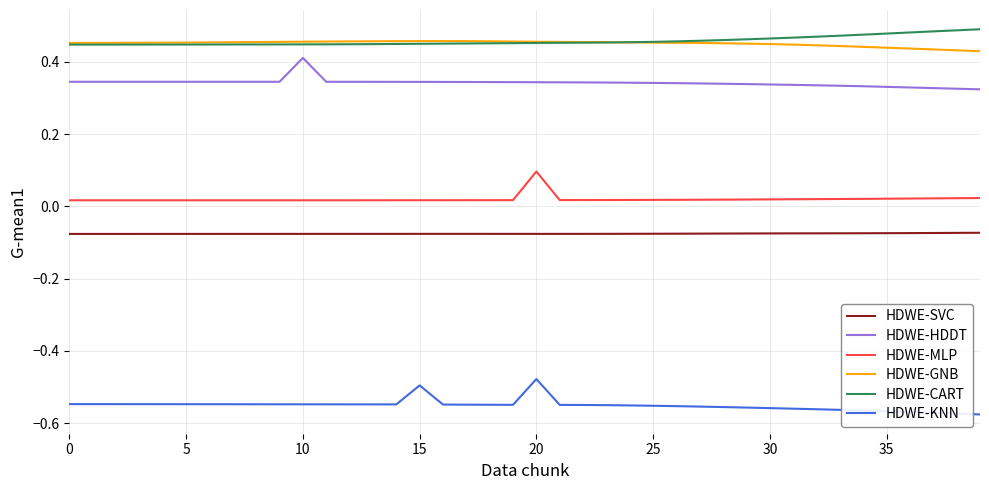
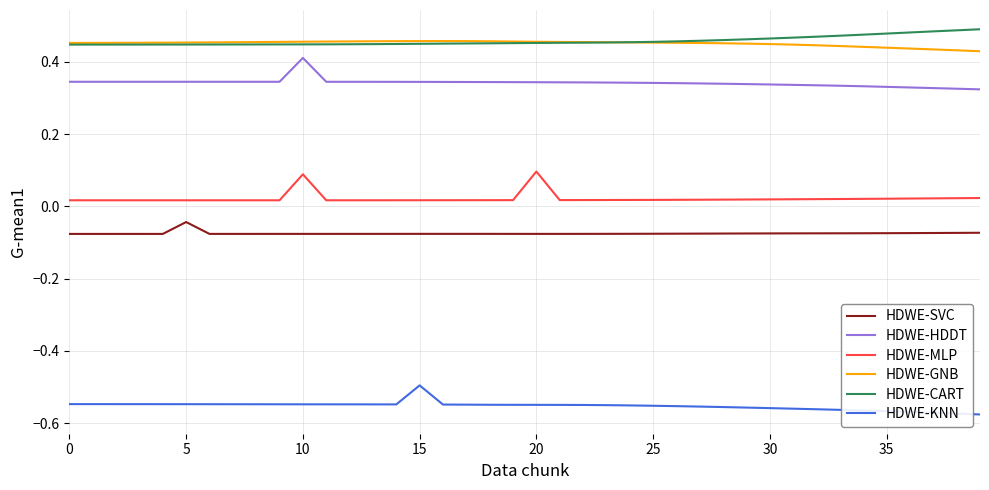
HDWE-SVC, 5: -0.08 -> -0.04
HDWE-MLP, 10: 0.02 -> 0.09
HDWE-KNN, 20: -0.48 -> -0.55
